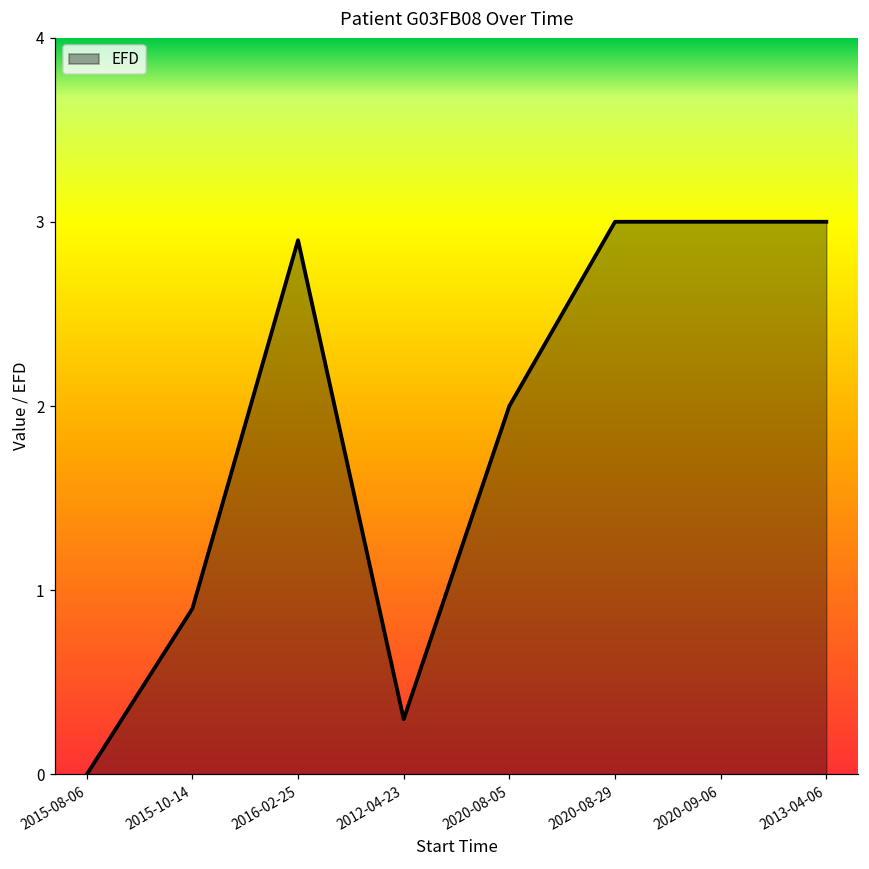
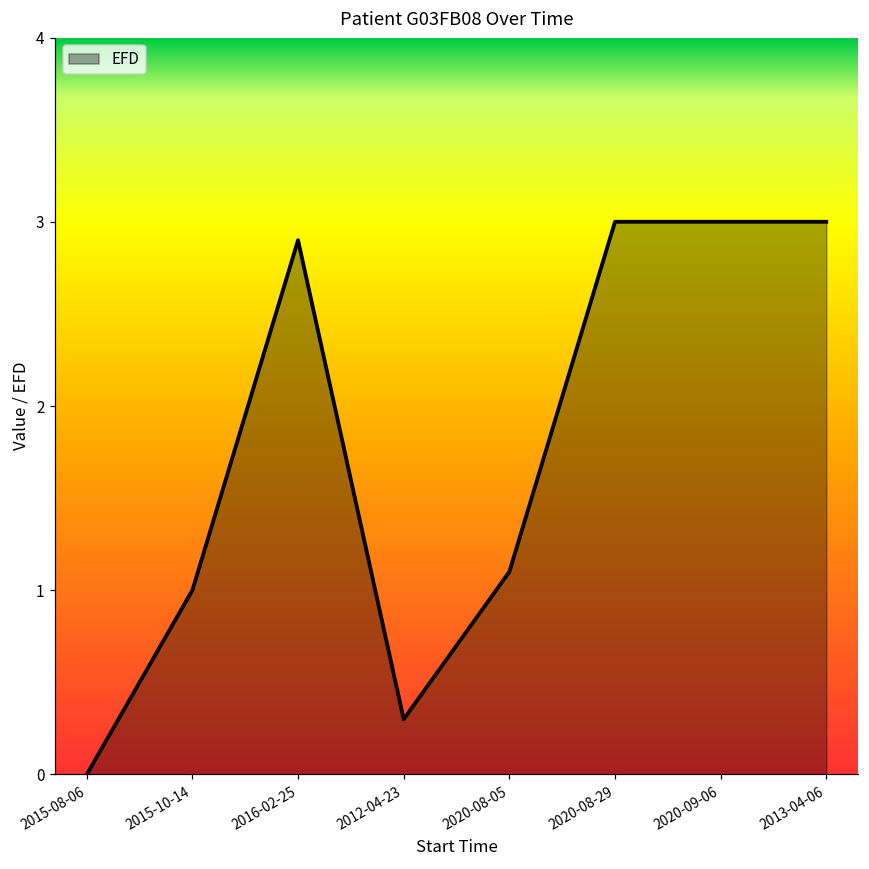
2015-10-14: 0.9 -> 1.0
2020-08-05: 2.0 -> 1.1
